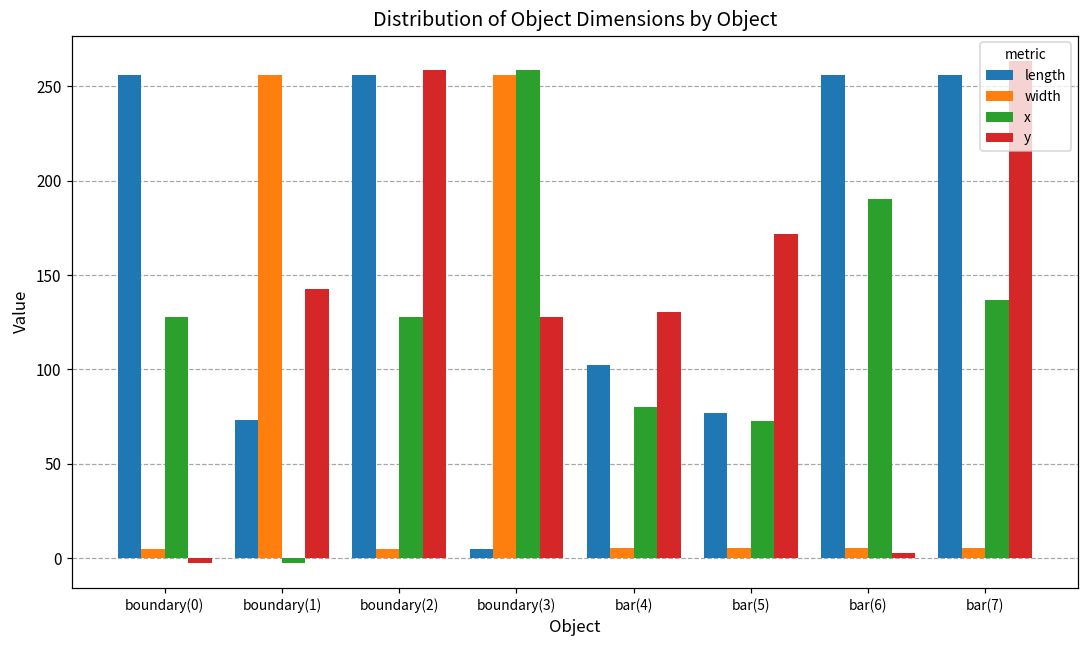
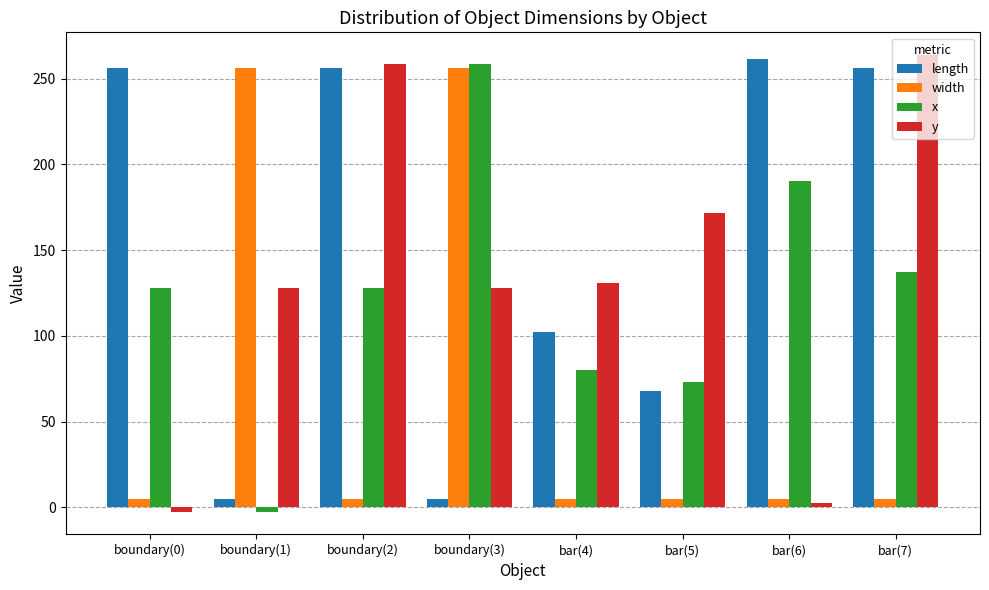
length, boundary(1): 73 -> 5
y, boundary(1): 143 -> 128
length, bar(5): 77 -> 68
length, bar(6): 256 -> 262
